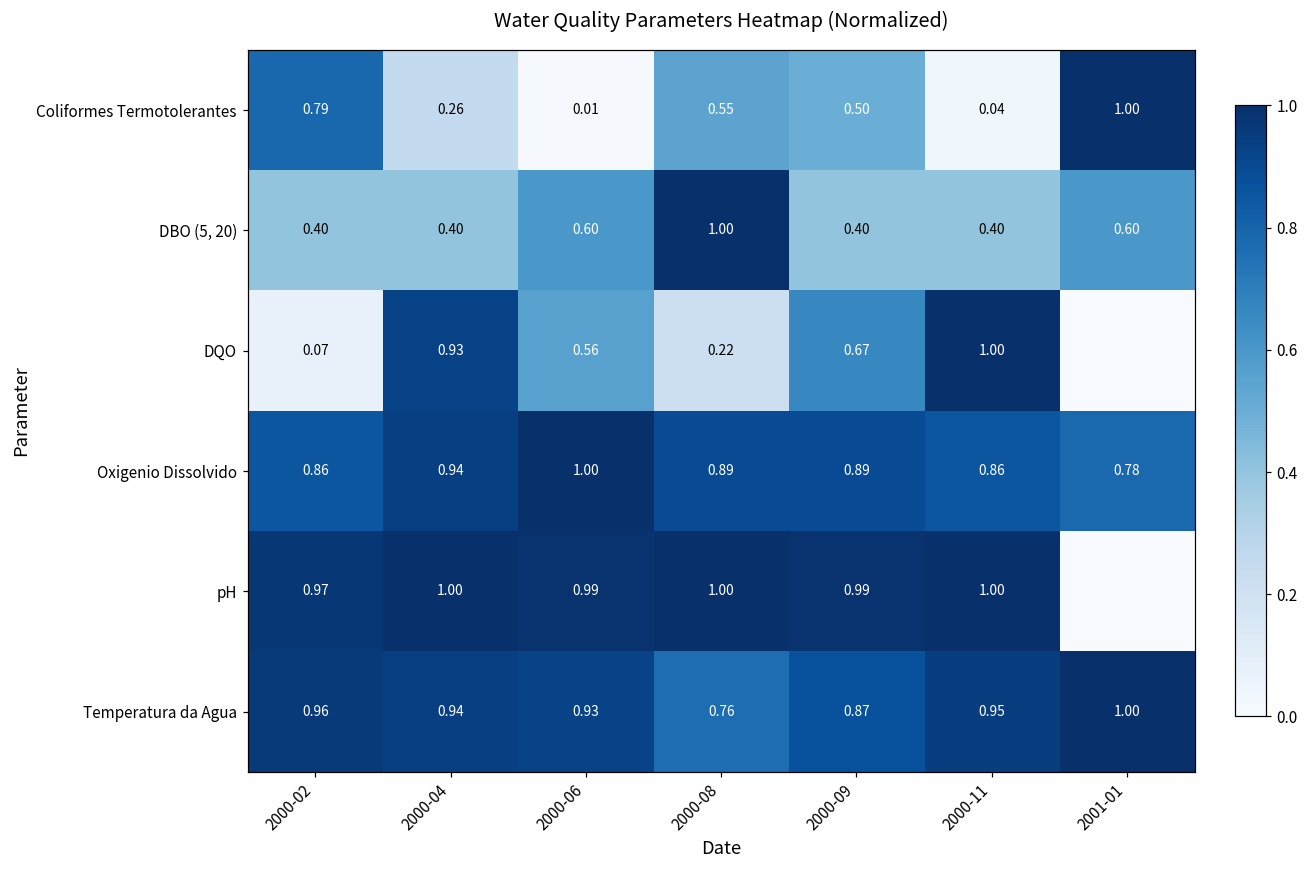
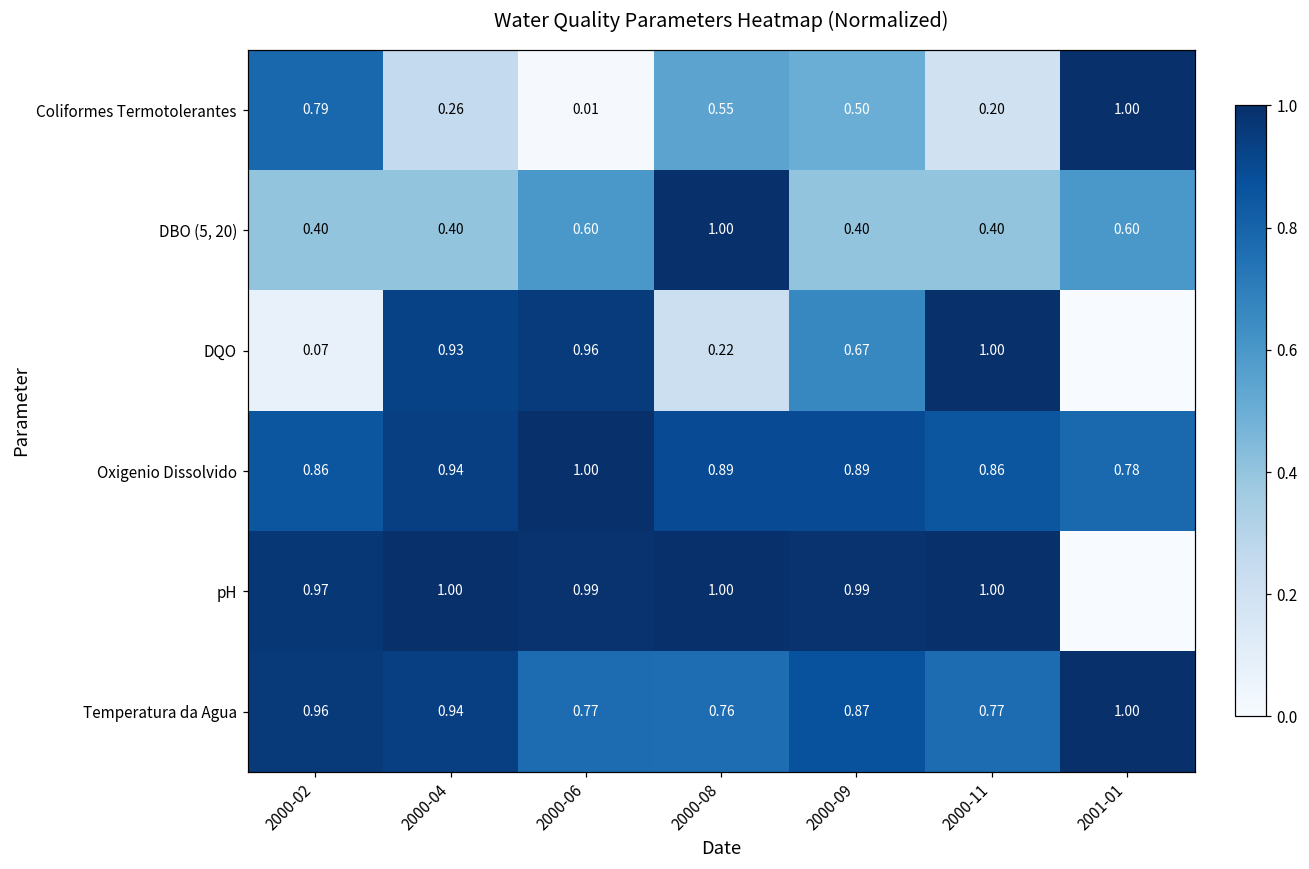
Coliformes Termotolerantes, 2000-11: 0.04 -> 0.20
DQO, 2000-06: 0.56 -> 0.96
Temperatura da Agua, 2000-06: 0.93 -> 0.77
Temperatura da Agua, 2000-11: 0.95 -> 0.77
